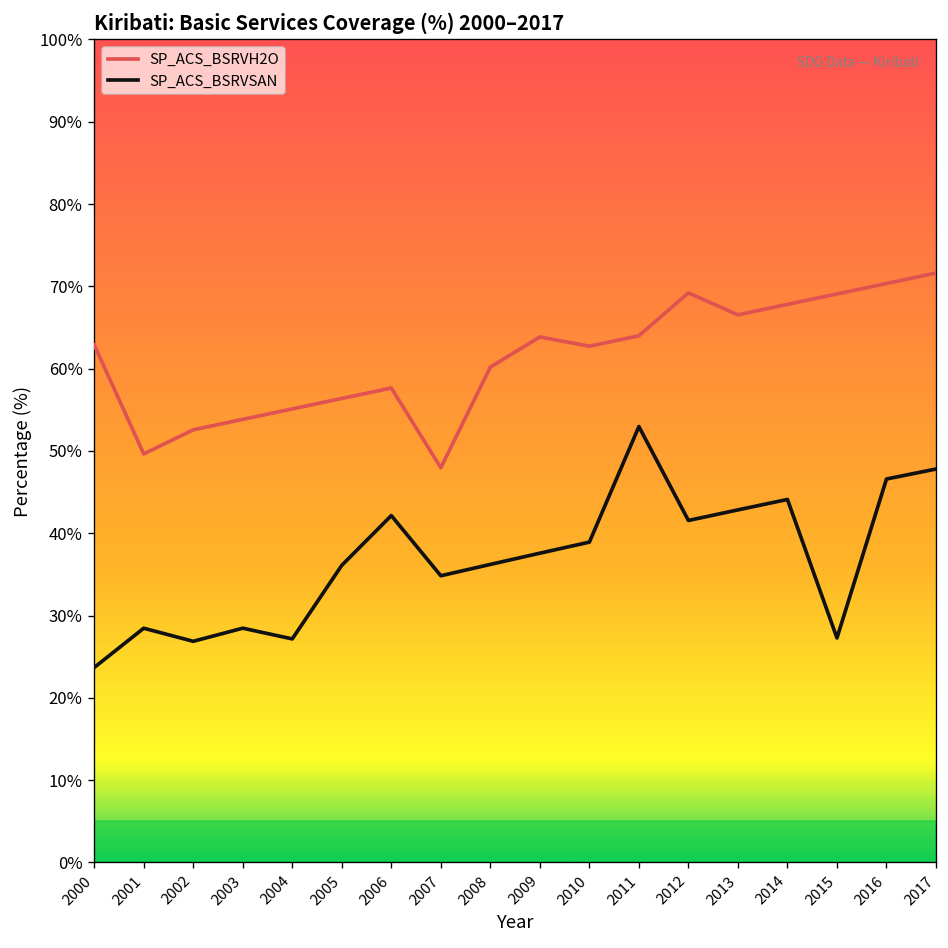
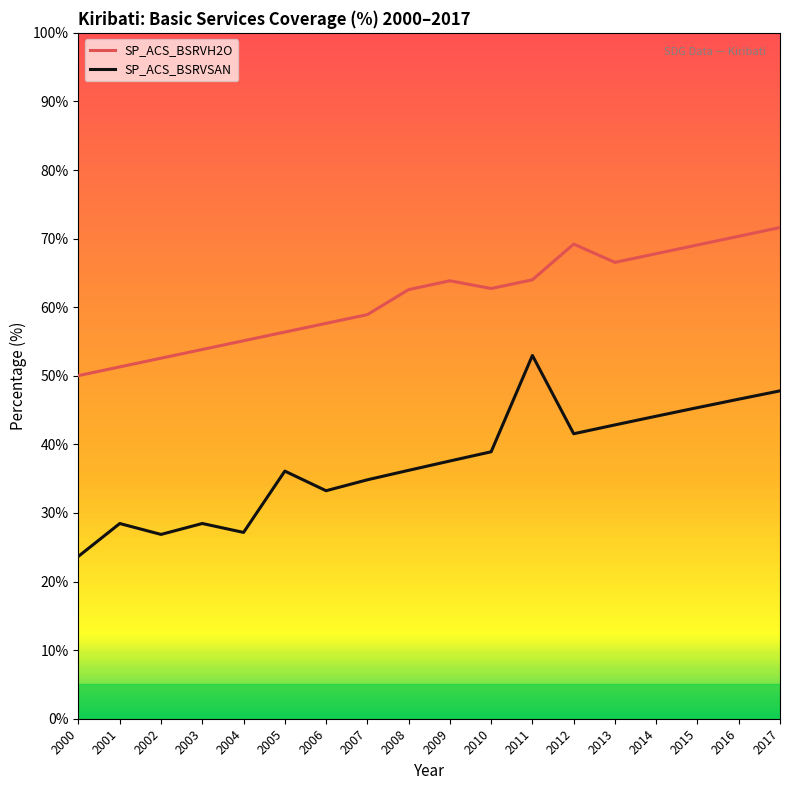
SP_ACS_BSRVH2O, 2000: 63% -> 50%
SP_ACS_BSRVH2O, 2001: 50% -> 51%
SP_ACS_BSRVSAN, 2006: 42% -> 33%
SP_ACS_BSRVH2O, 2007: 48% -> 59%
SP_ACS_BSRVH2O, 2008: 60% -> 63%
SP_ACS_BSRVSAN, 2015: 27% -> 45%
